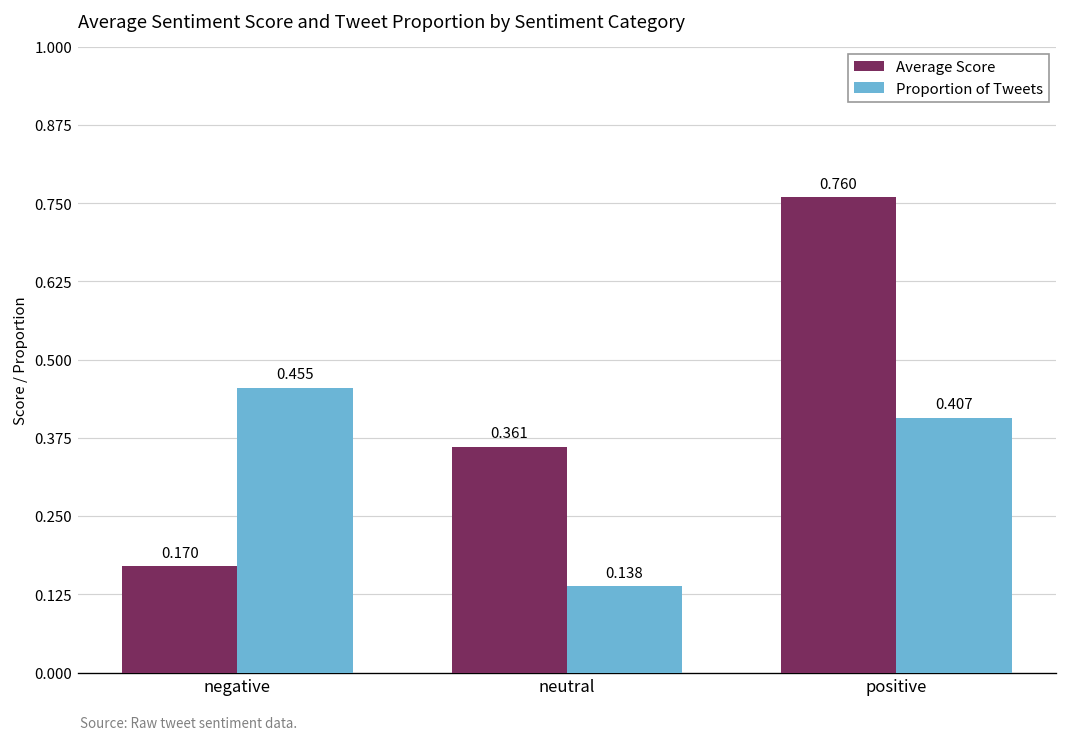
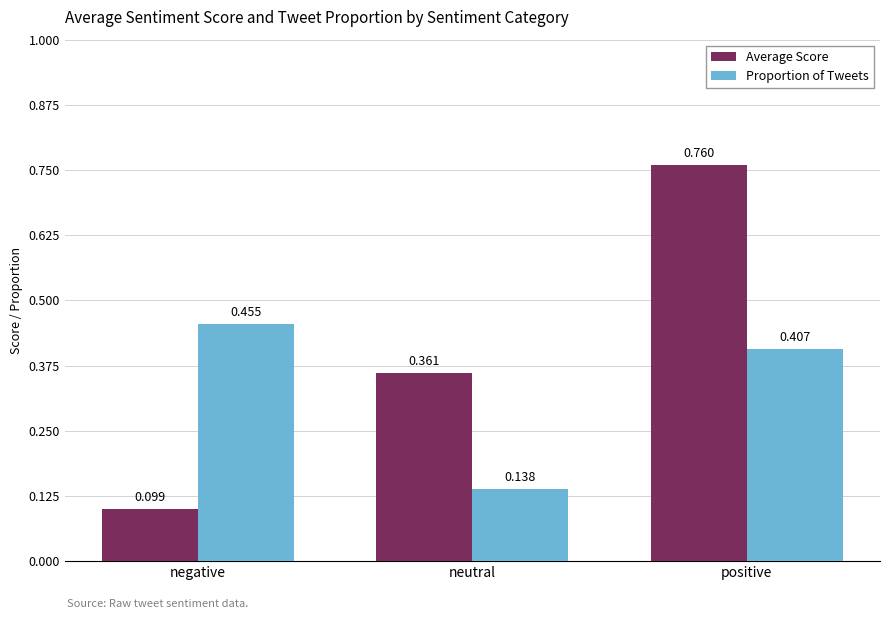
Average Score, negative: 0.170 -> 0.099
